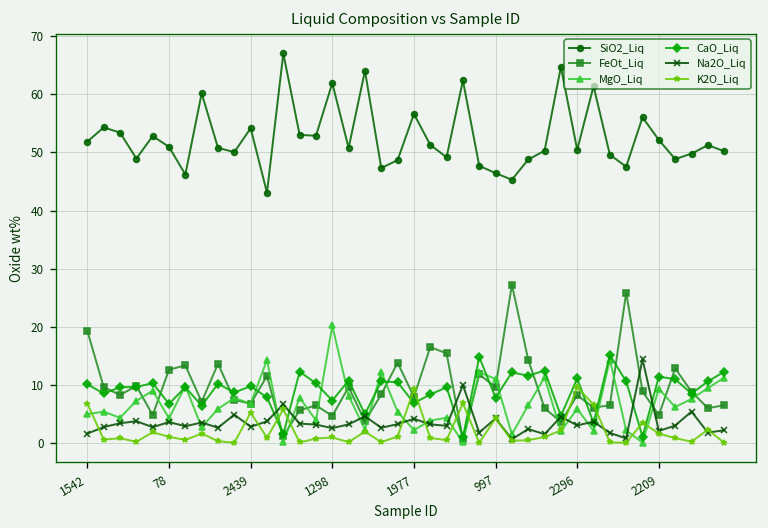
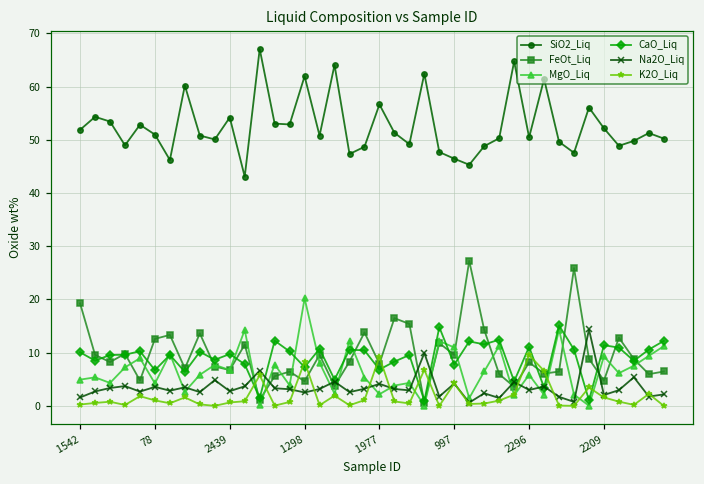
K2O_Liq, 1542: 7 -> 0
K2O_Liq, 2439: 5 -> 1
K2O_Liq, 1298: 1 -> 8
